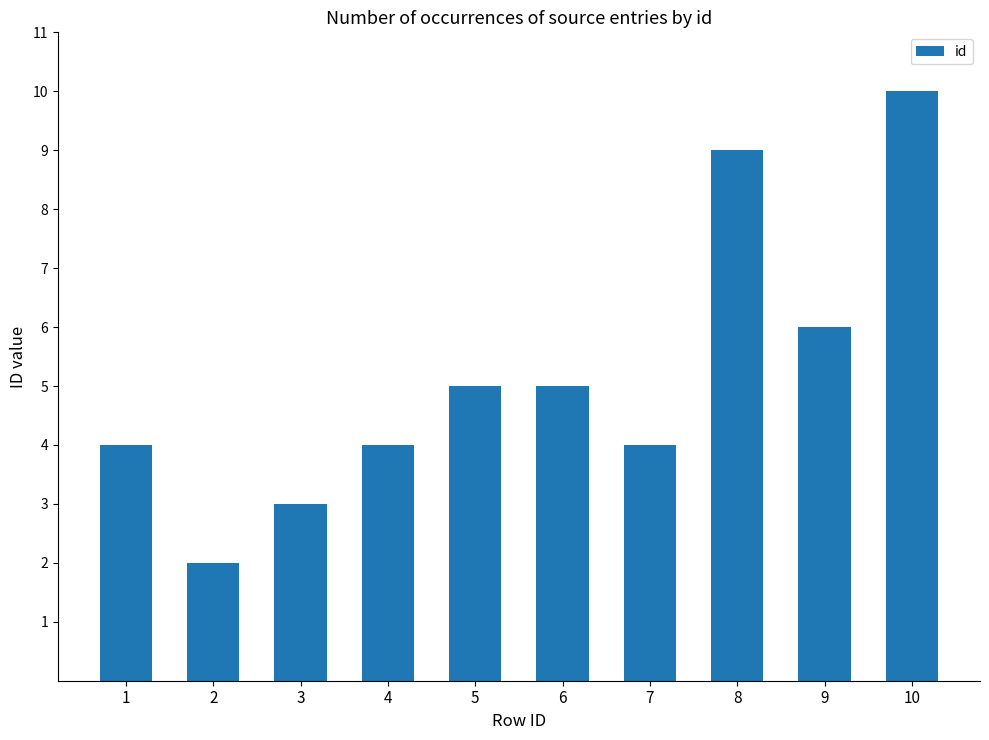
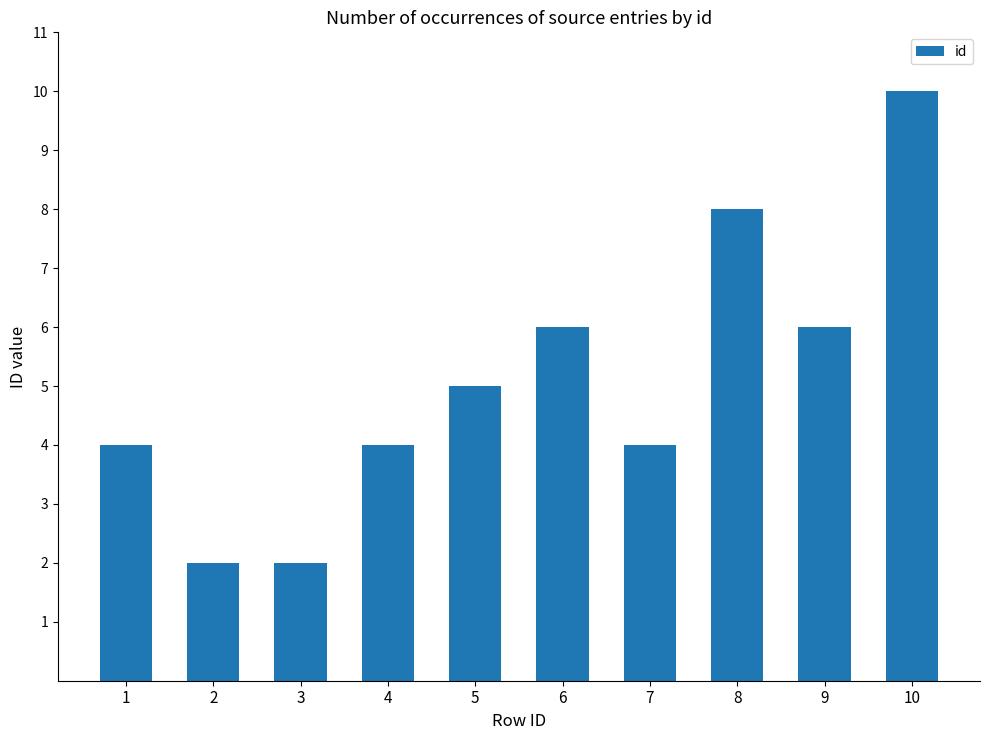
3: 3 -> 2
6: 5 -> 6
8: 9 -> 8
